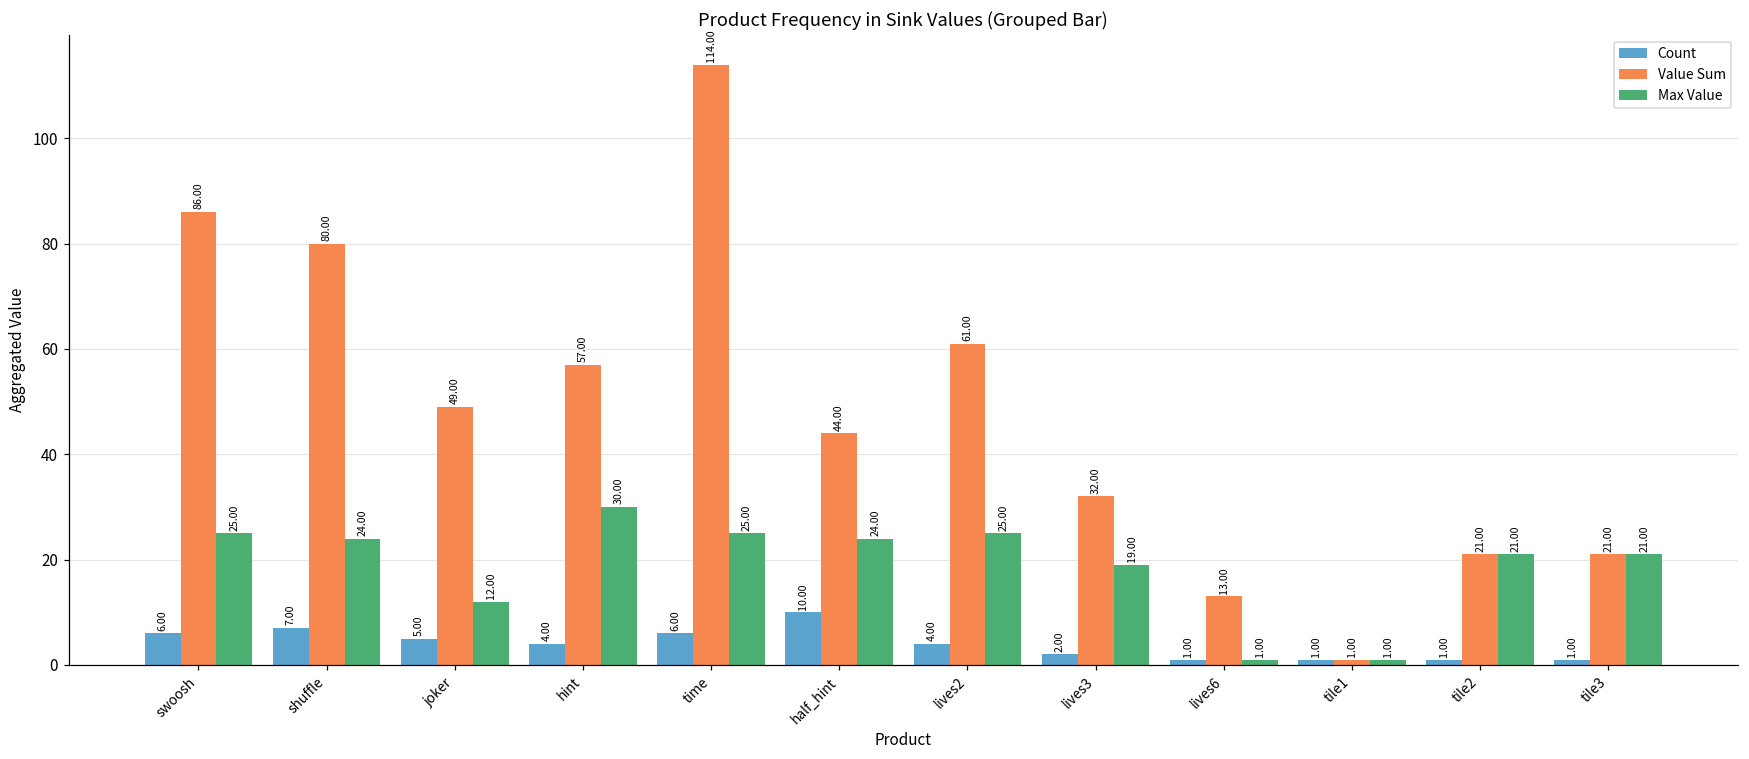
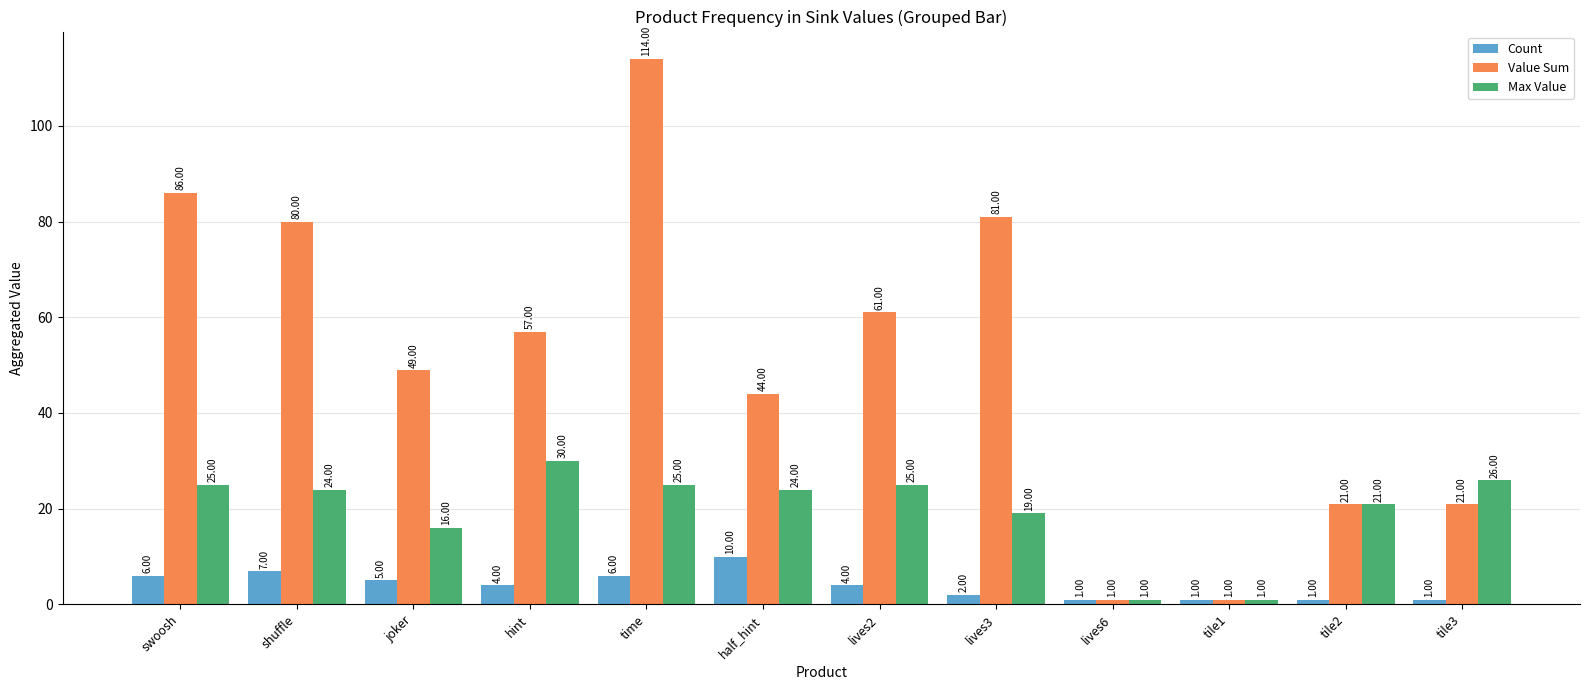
Max Value, joker: 12.00 -> 16.00
Value Sum, lives3: 32.00 -> 81.00
Value Sum, lives6: 13.00 -> 1.00
Max Value, tile3: 21.00 -> 26.00
